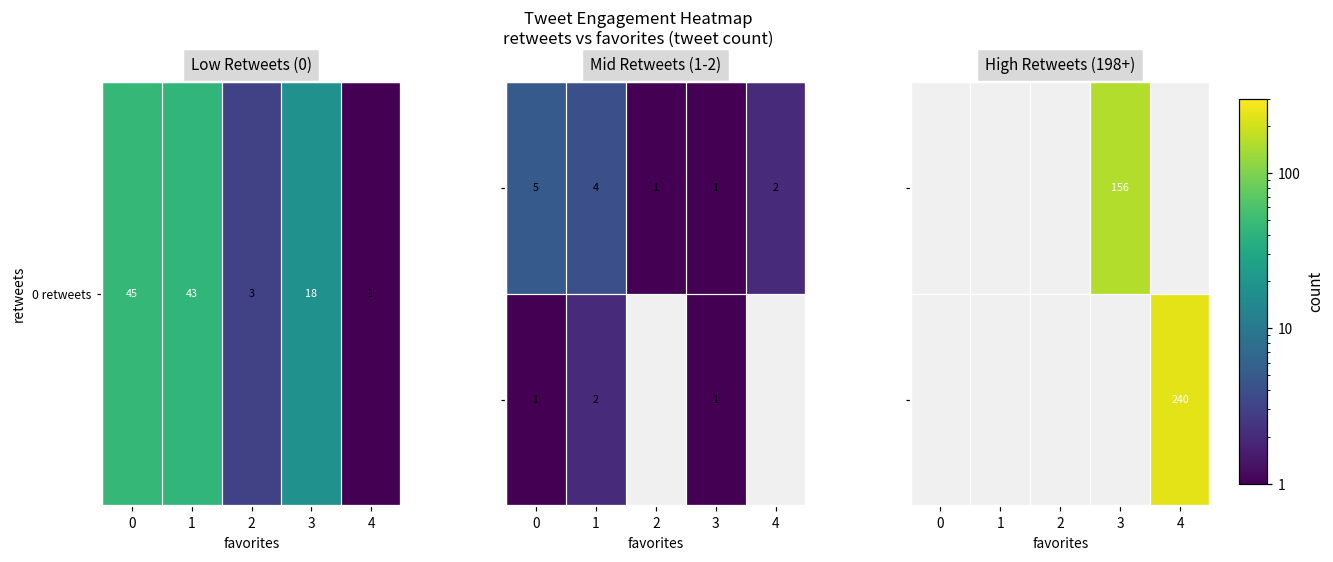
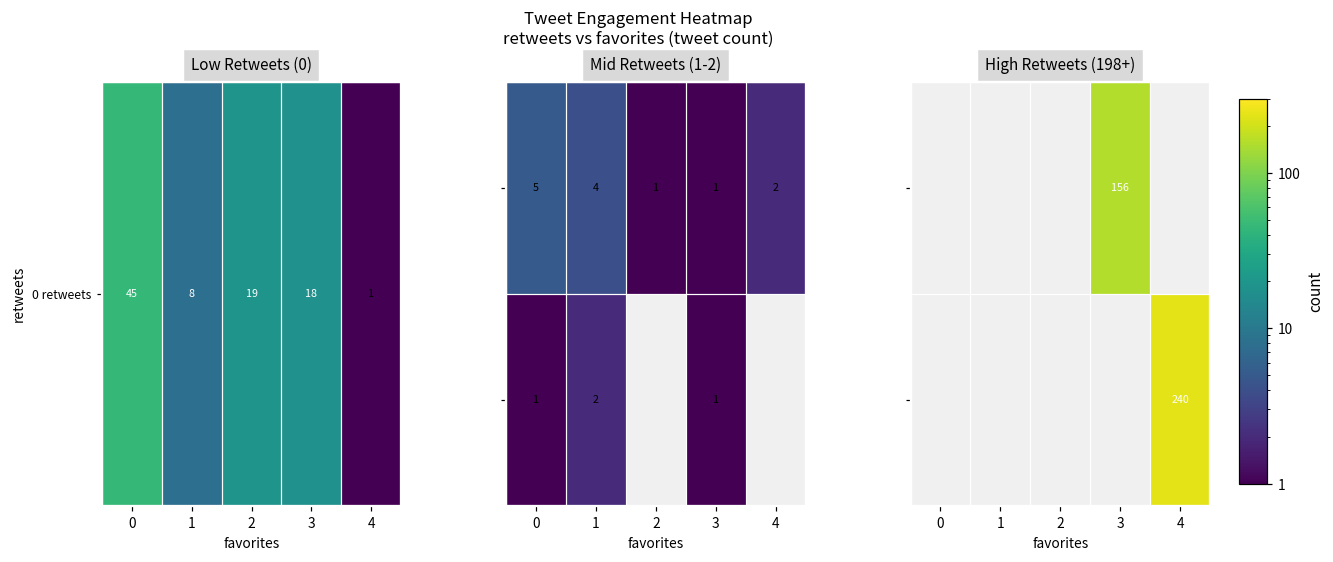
Low Retweets (0), 0 retweets, 1: 43 -> 8
Low Retweets (0), 0 retweets, 2: 3 -> 19
